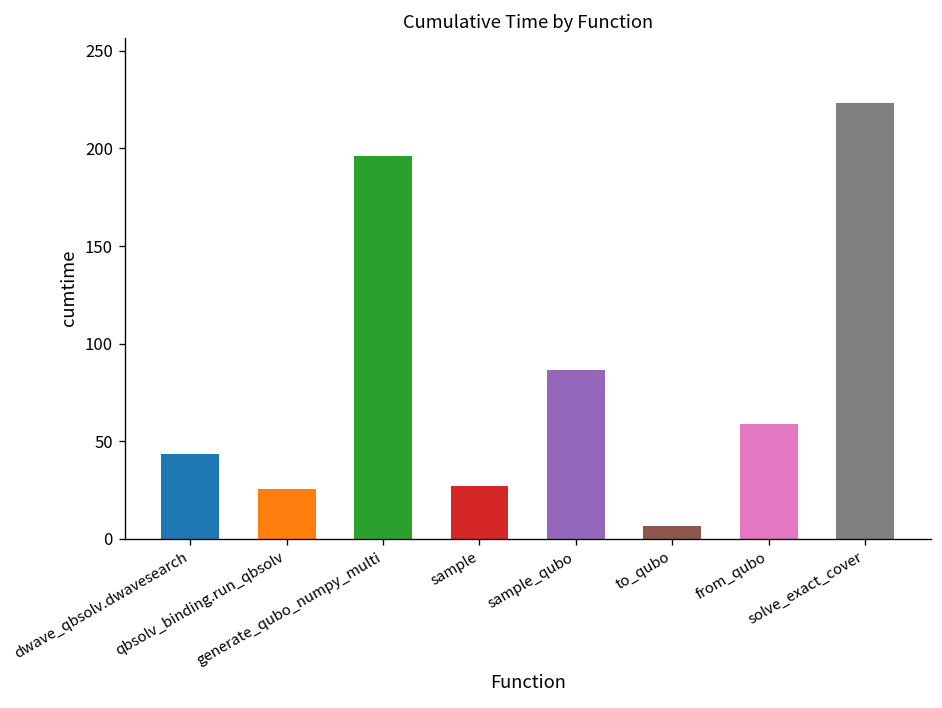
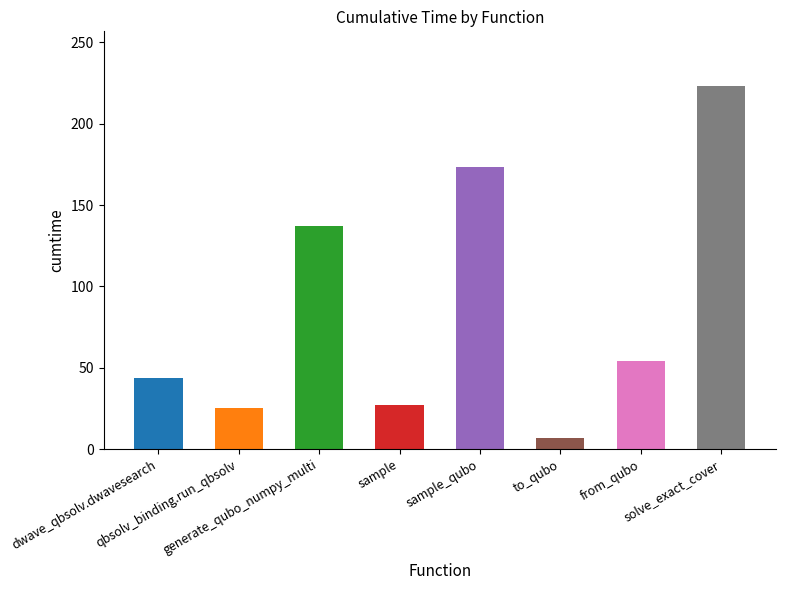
generate_qubo_numpy_multi: 196 -> 137
sample_qubo: 86 -> 173
from_qubo: 59 -> 54
